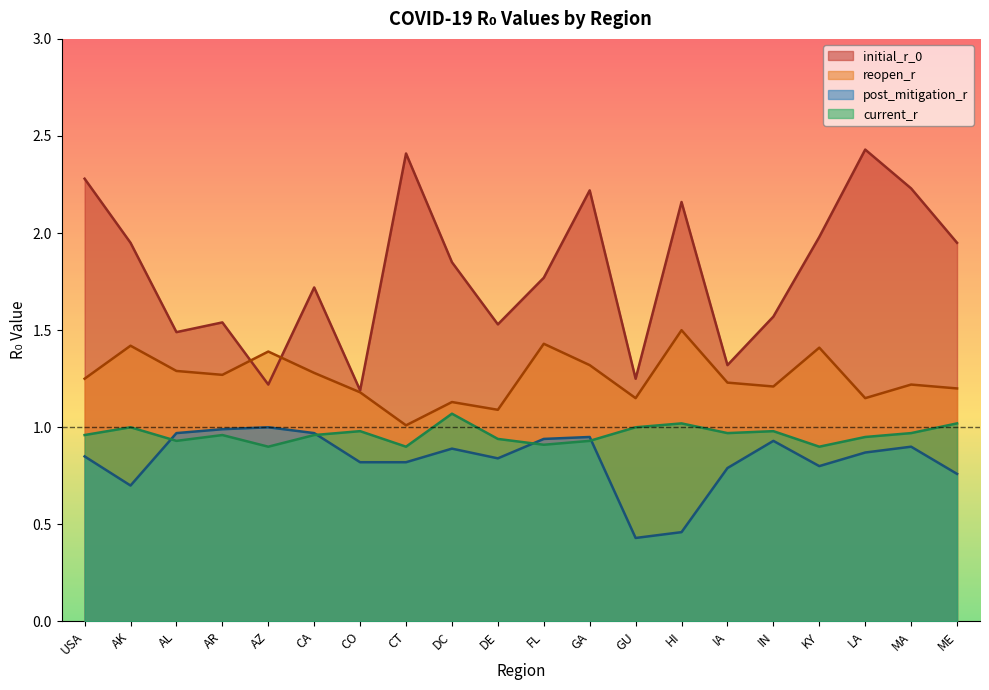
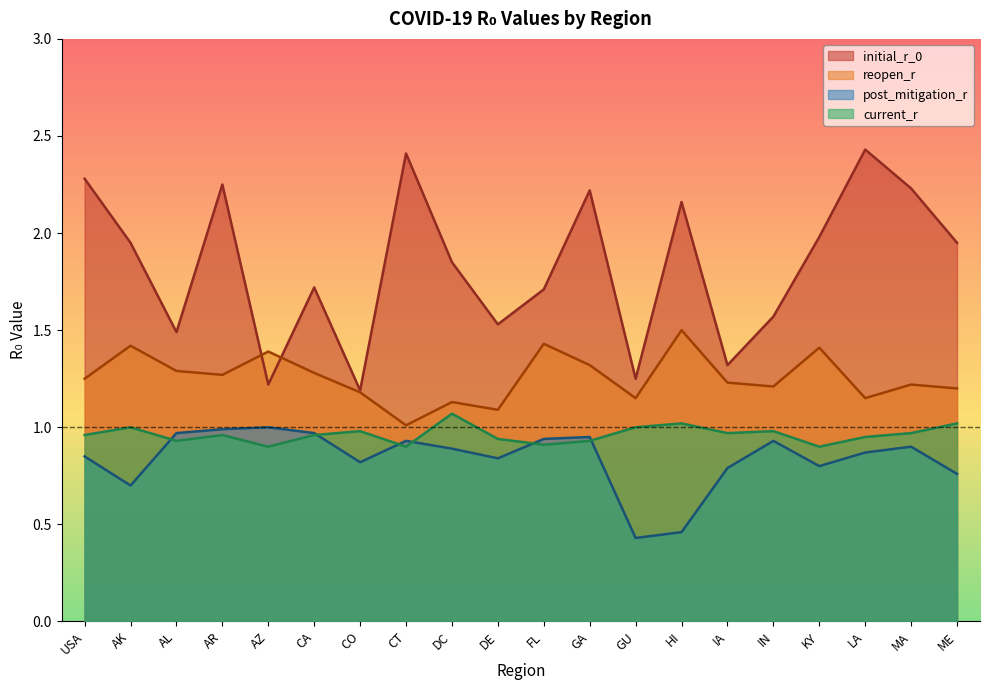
initial_r_0, AR: 1.54 -> 2.25
post_mitigation_r, CT: 0.82 -> 0.93
initial_r_0, FL: 1.77 -> 1.71
